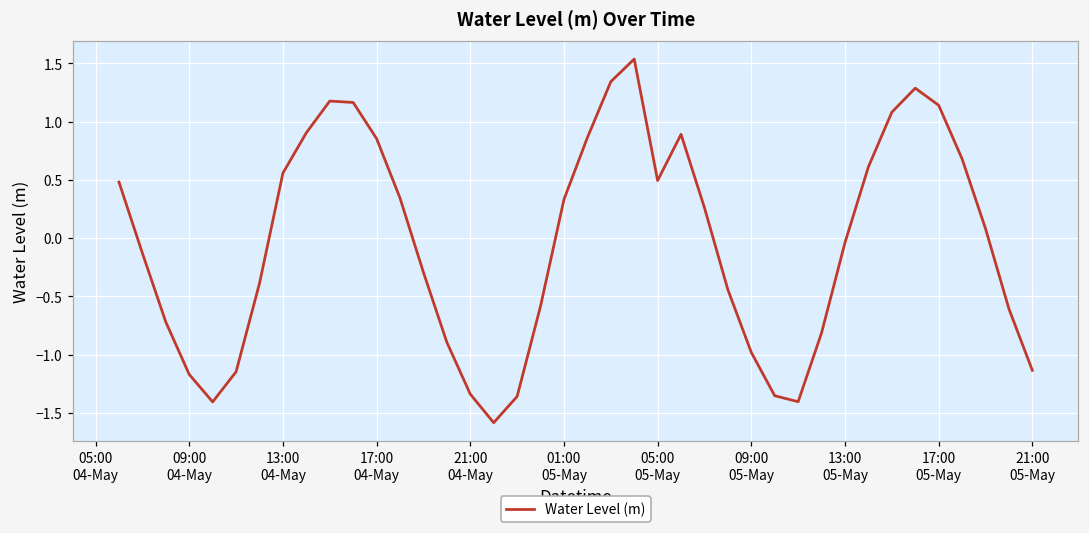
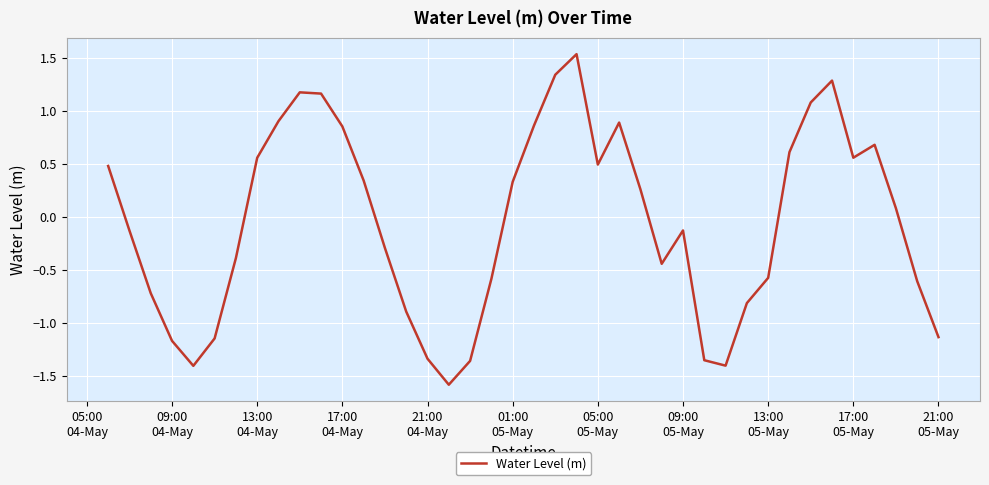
09:00 05-May: -0.98 -> -0.13
13:00 05-May: -0.04 -> -0.57
17:00 05-May: 1.14 -> 0.56
